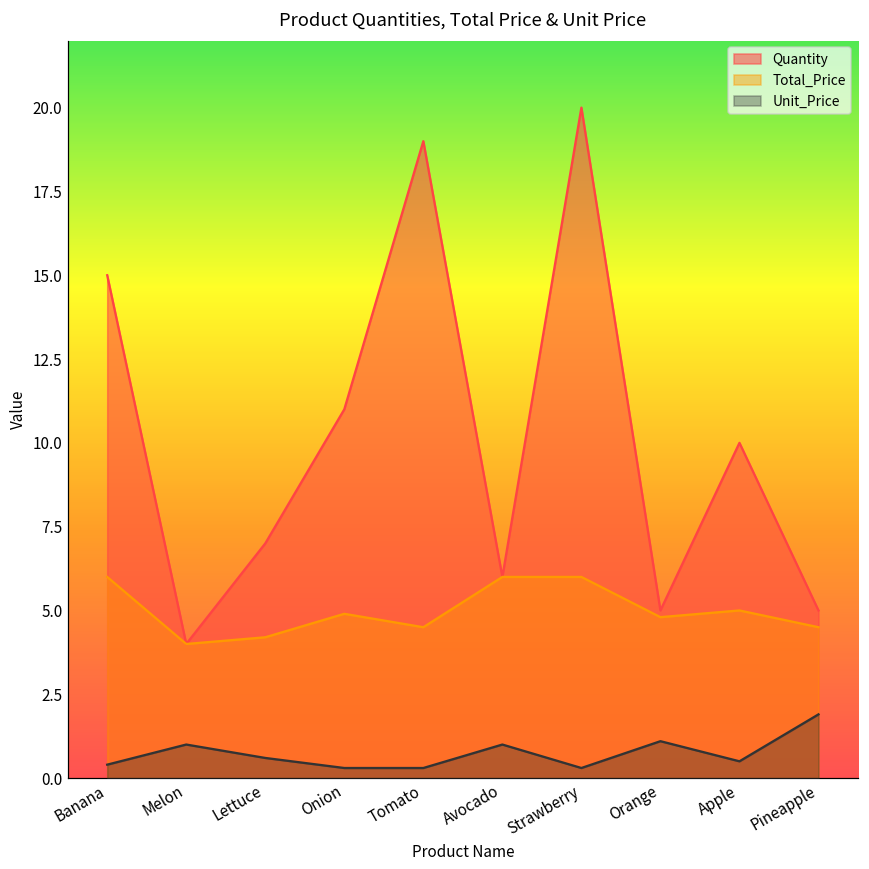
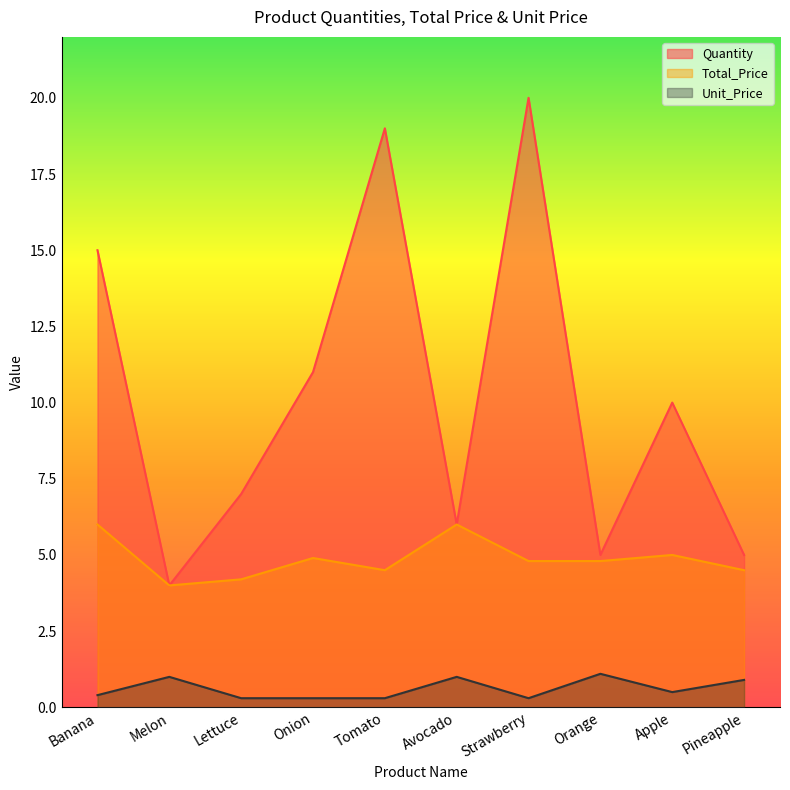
Unit_Price, Lettuce: 0.6 -> 0.3
Total_Price, Strawberry: 6.0 -> 4.8
Unit_Price, Pineapple: 1.9 -> 0.9
